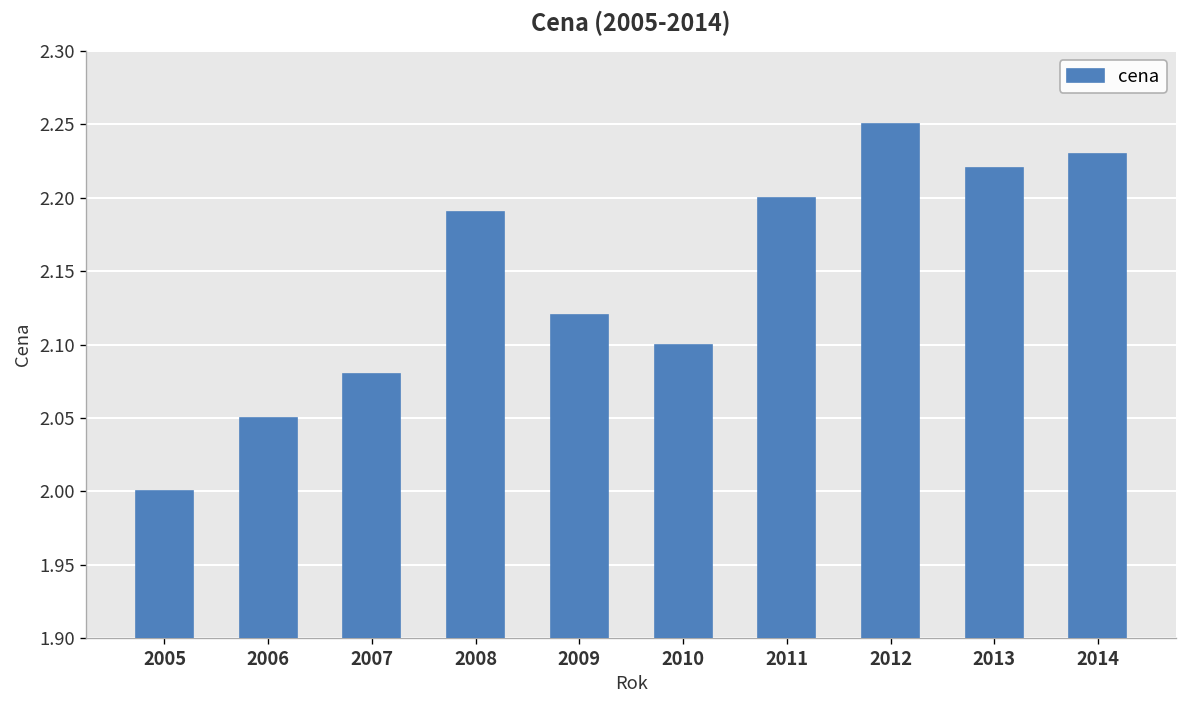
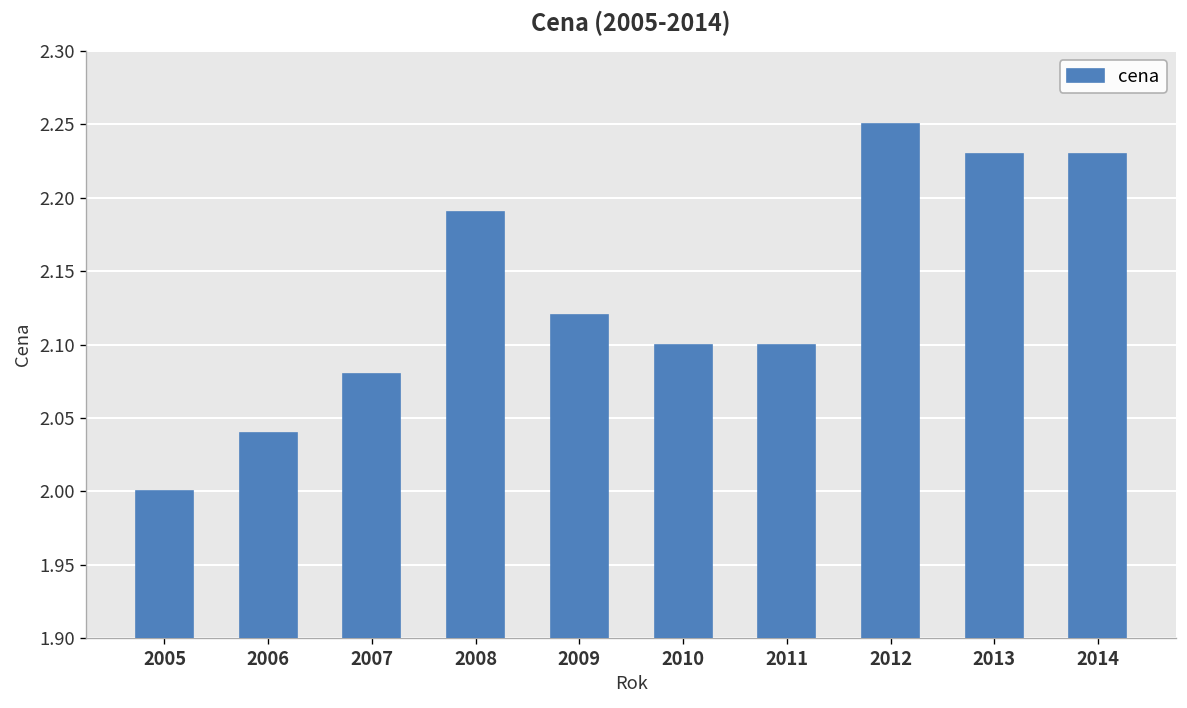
2006: 2.05 -> 2.04
2011: 2.2 -> 2.1
2013: 2.22 -> 2.23
